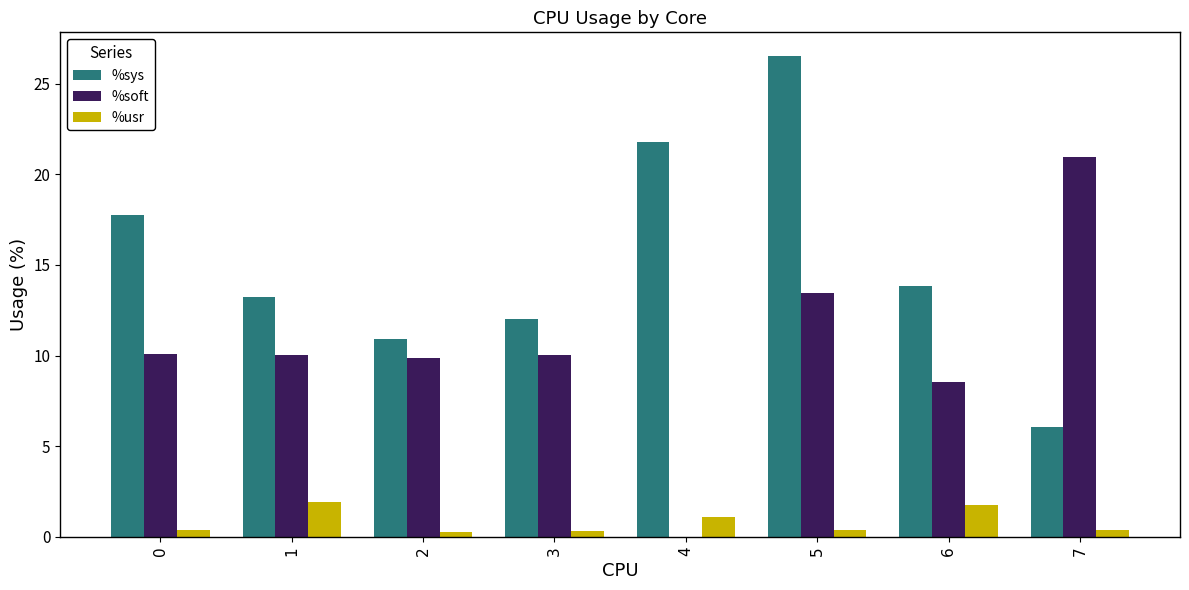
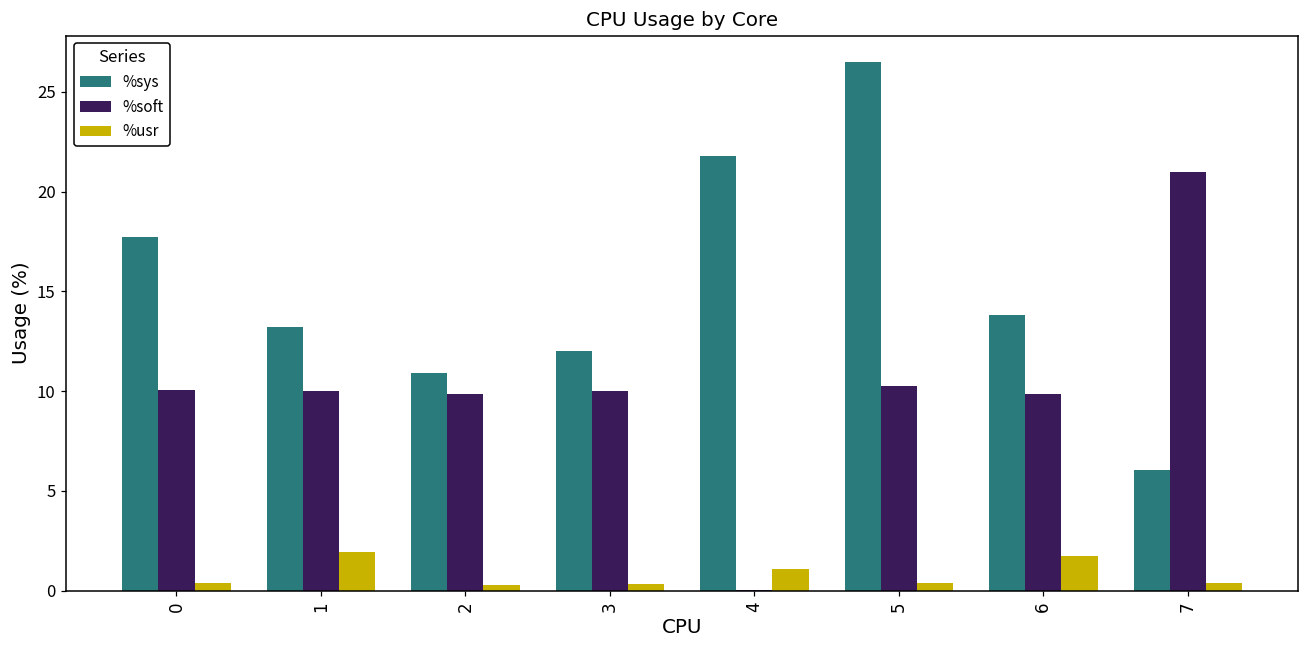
%soft, 5: 13.5 -> 10.3
%soft, 6: 8.6 -> 9.8
